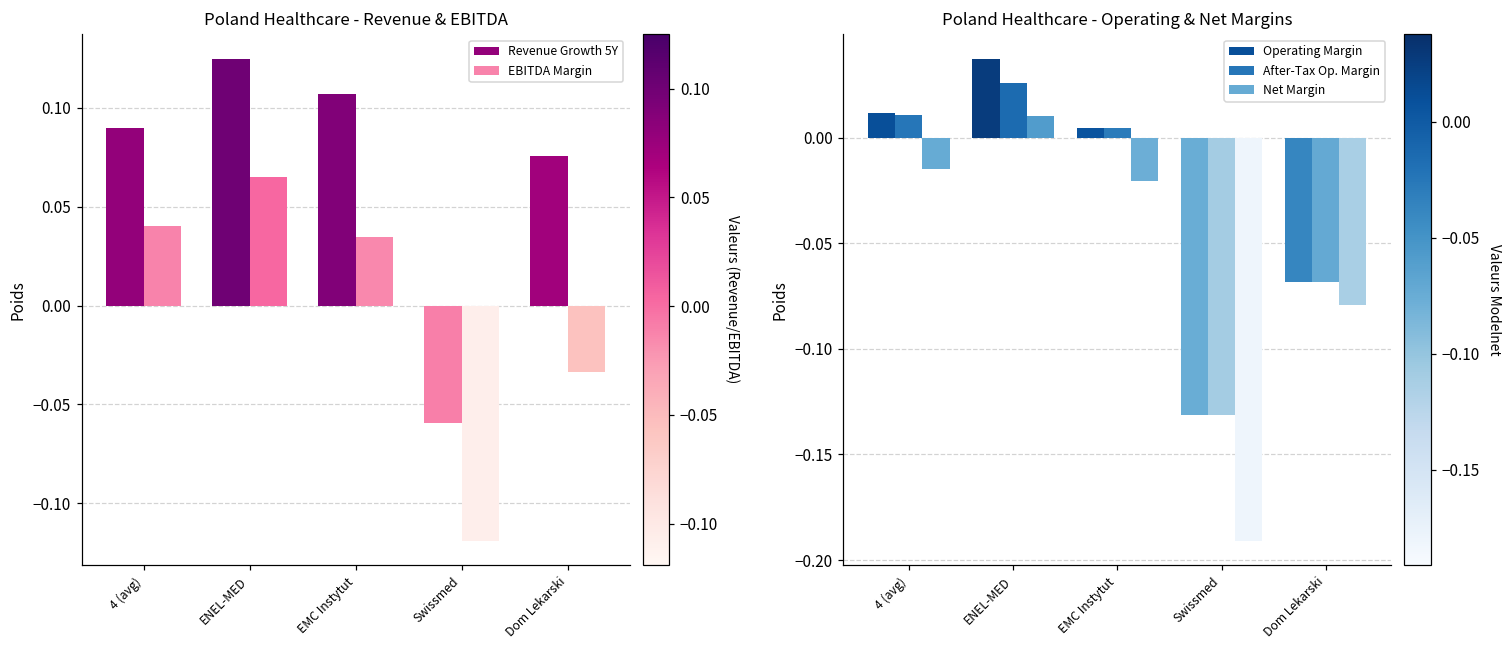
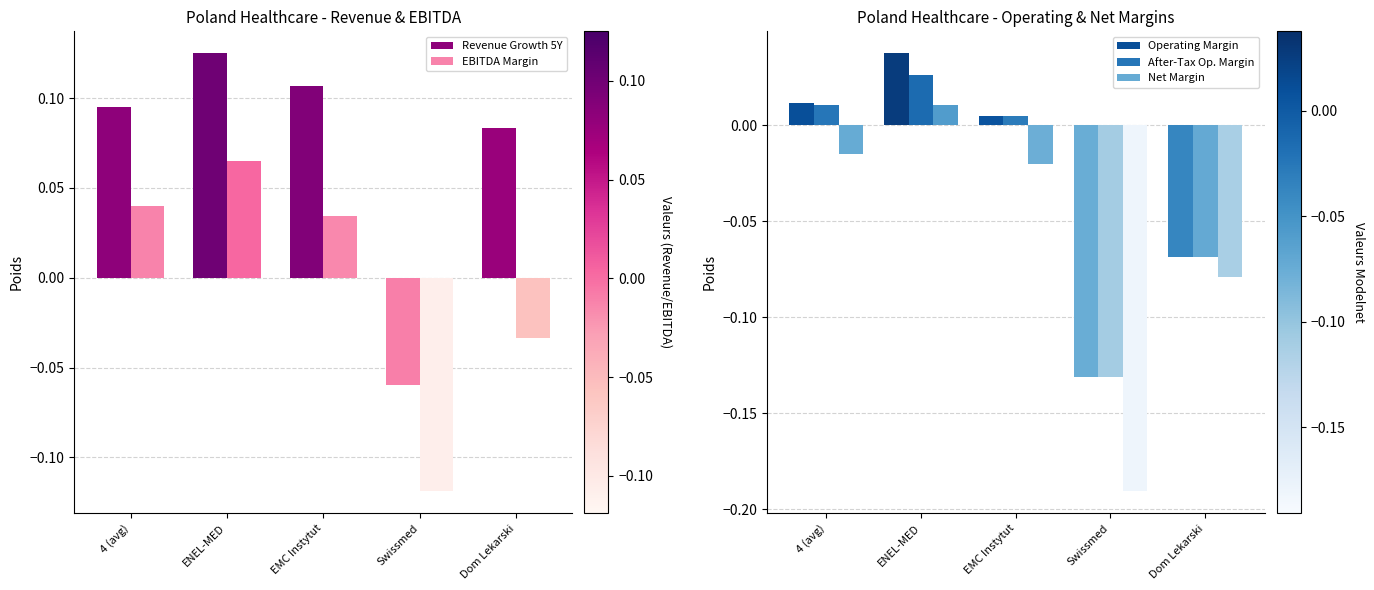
Poland Healthcare - Revenue & EBITDA, Revenue Growth 5Y, 4 (avg): 0.090 -> 0.095
Poland Healthcare - Revenue & EBITDA, Revenue Growth 5Y, Dom Lekarski: 0.076 -> 0.084
